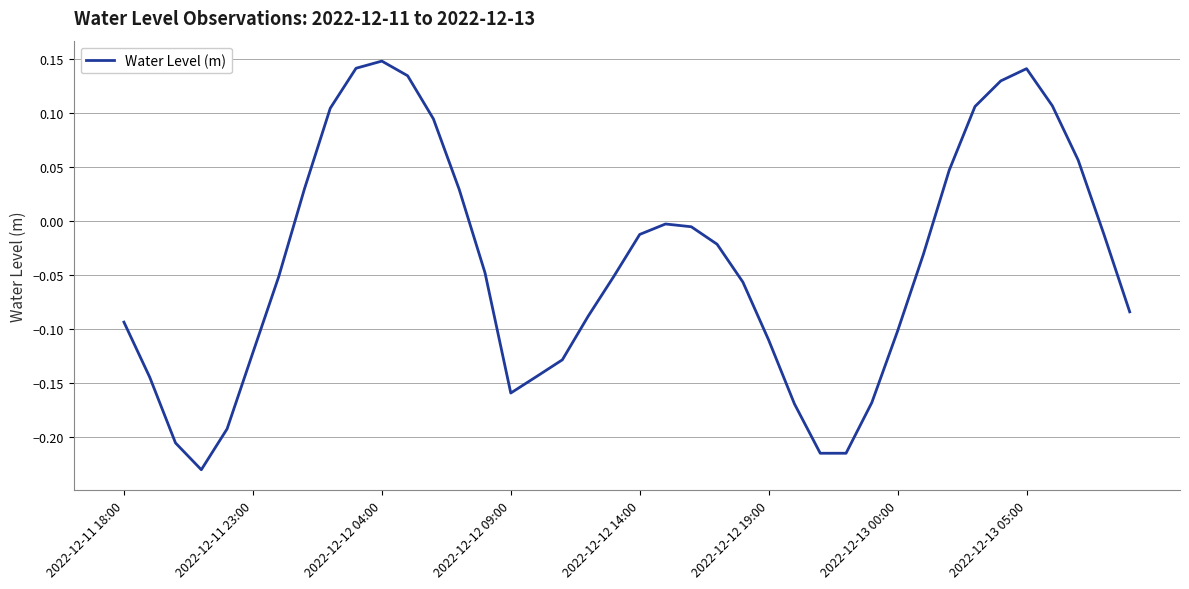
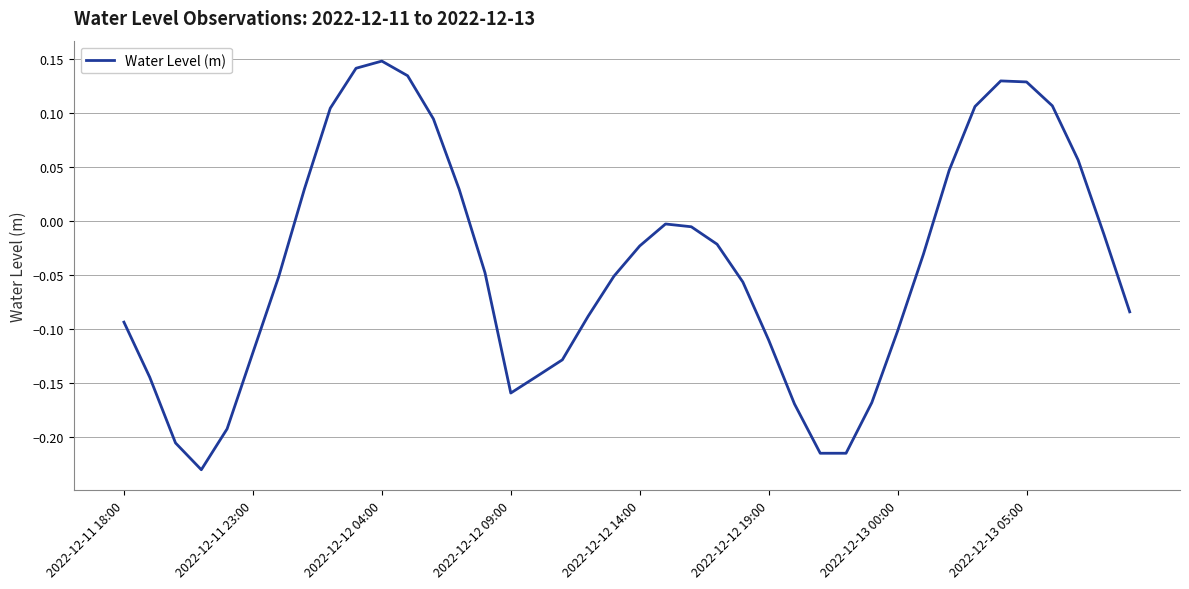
2022-12-12 14:00: -0.012 -> -0.023
2022-12-13 05:00: 0.141 -> 0.129
